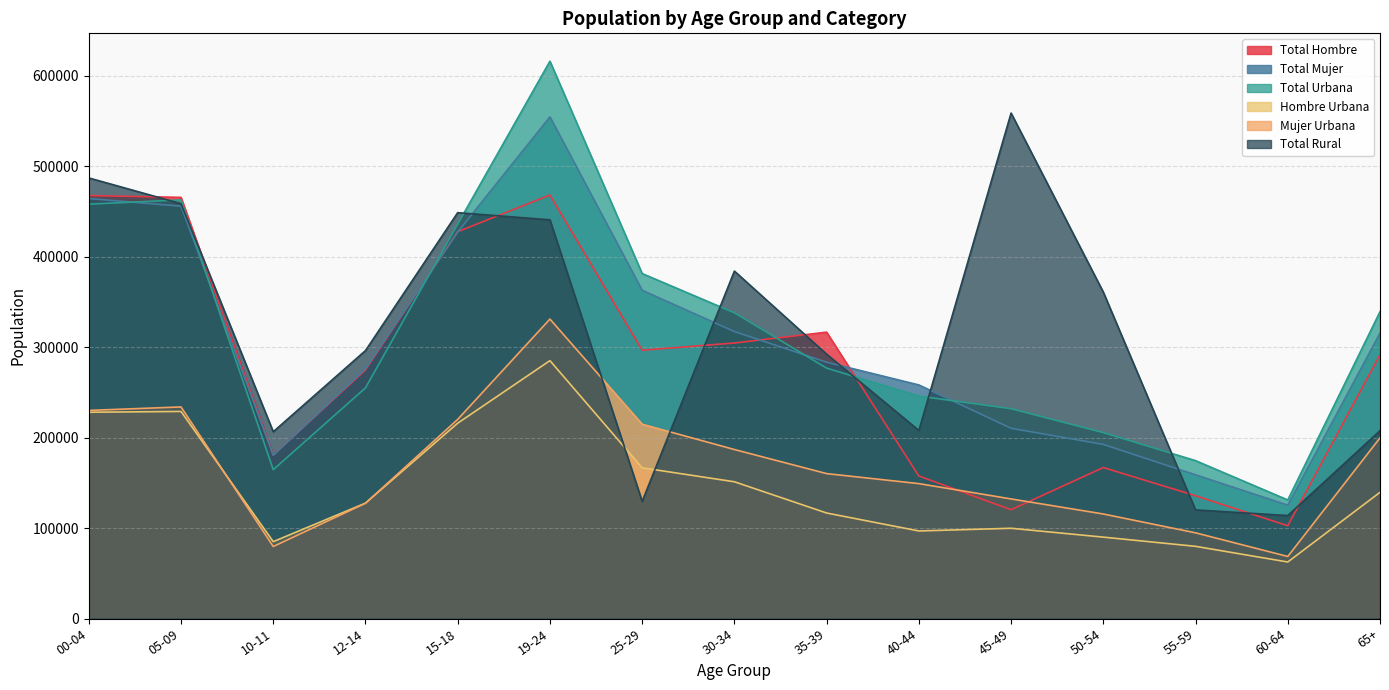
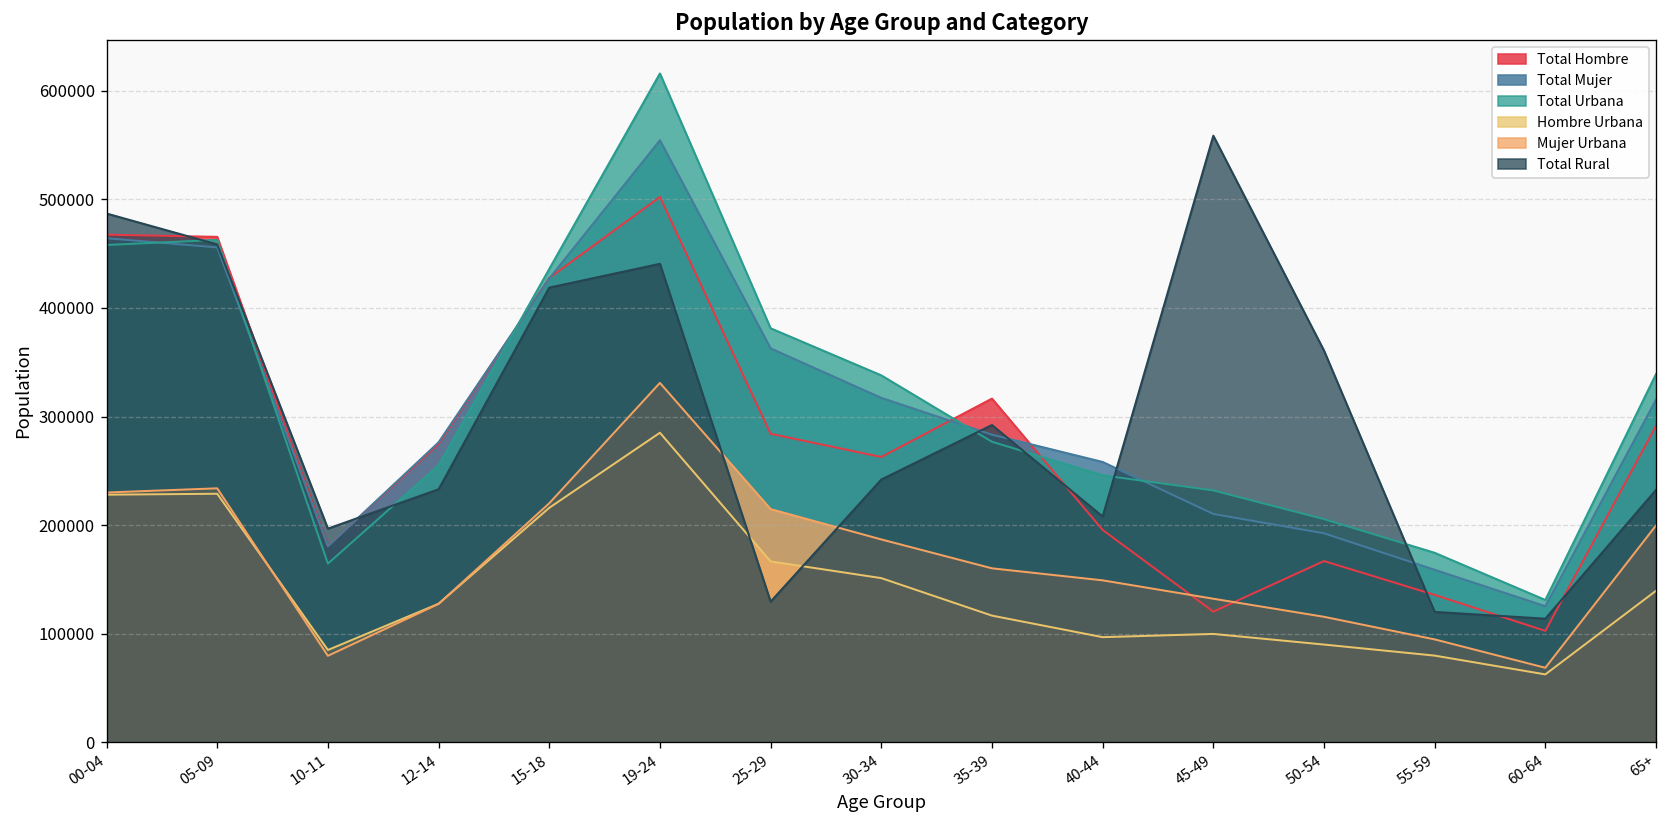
Total Rural, 10-11: 210000 -> 200000
Total Rural, 12-14: 300000 -> 230000
Total Rural, 15-18: 450000 -> 420000
Total Hombre, 19-24: 470000 -> 500000
Total Hombre, 25-29: 300000 -> 280000
Total Hombre, 30-34: 300000 -> 260000
Total Rural, 30-34: 380000 -> 240000
Total Hombre, 40-44: 160000 -> 200000
Total Rural, 65+: 210000 -> 230000
